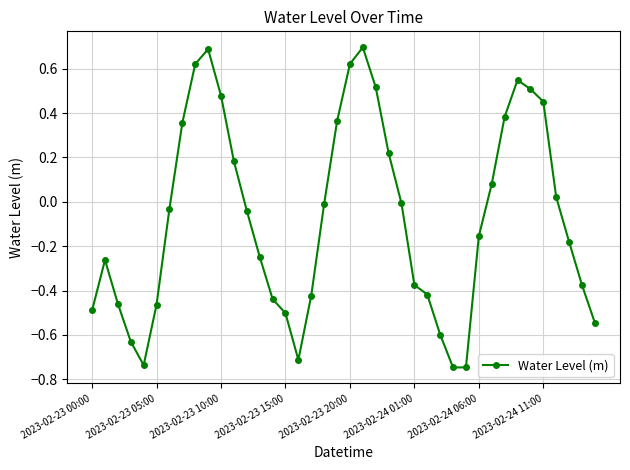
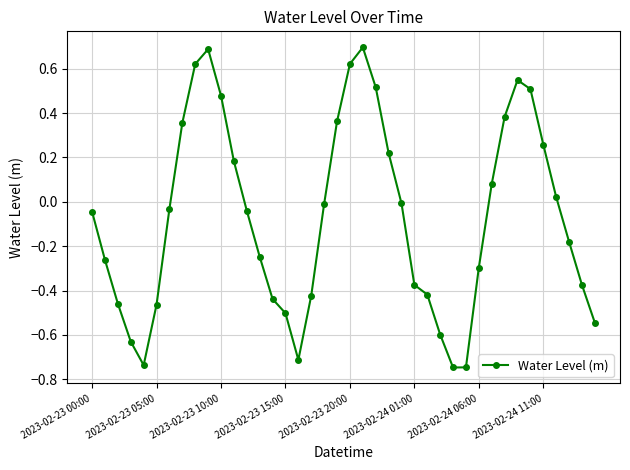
2023-02-23 00:00: -0.49 -> -0.05
2023-02-24 06:00: -0.15 -> -0.30
2023-02-24 11:00: 0.45 -> 0.26
